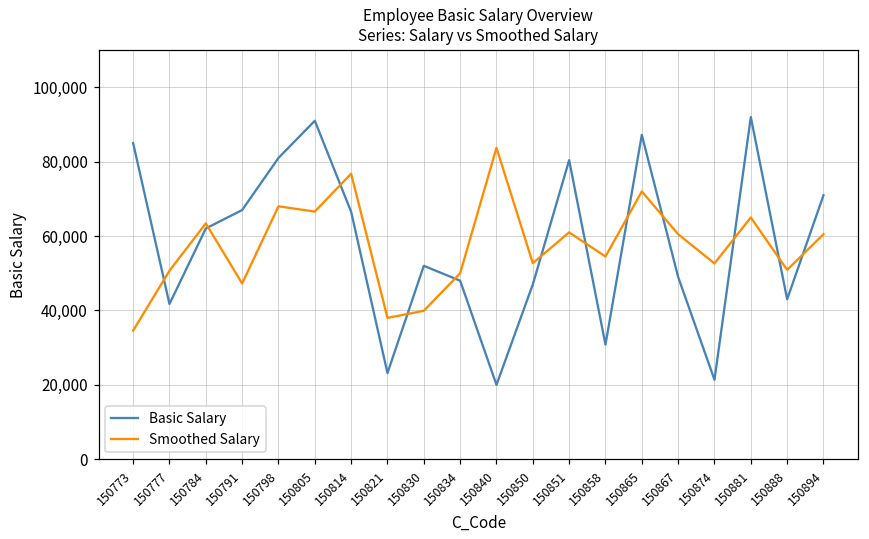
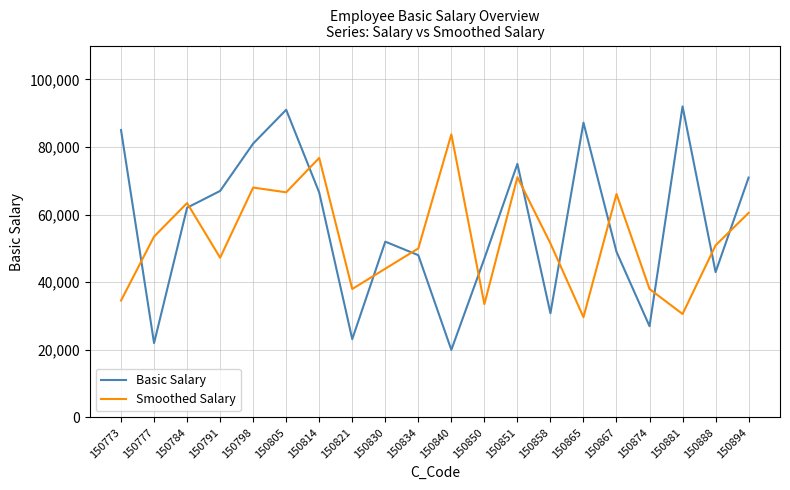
Basic Salary, 150777: 42,000 -> 22,000
Smoothed Salary, 150777: 51,000 -> 54,000
Smoothed Salary, 150830: 40,000 -> 44,000
Smoothed Salary, 150850: 53,000 -> 34,000
Basic Salary, 150851: 80,000 -> 75,000
Smoothed Salary, 150851: 61,000 -> 71,000
Smoothed Salary, 150858: 55,000 -> 51,000
Smoothed Salary, 150865: 72,000 -> 30,000
Smoothed Salary, 150867: 61,000 -> 66,000
Basic Salary, 150874: 21,000 -> 27,000
Smoothed Salary, 150874: 53,000 -> 38,000
Smoothed Salary, 150881: 65,000 -> 31,000
